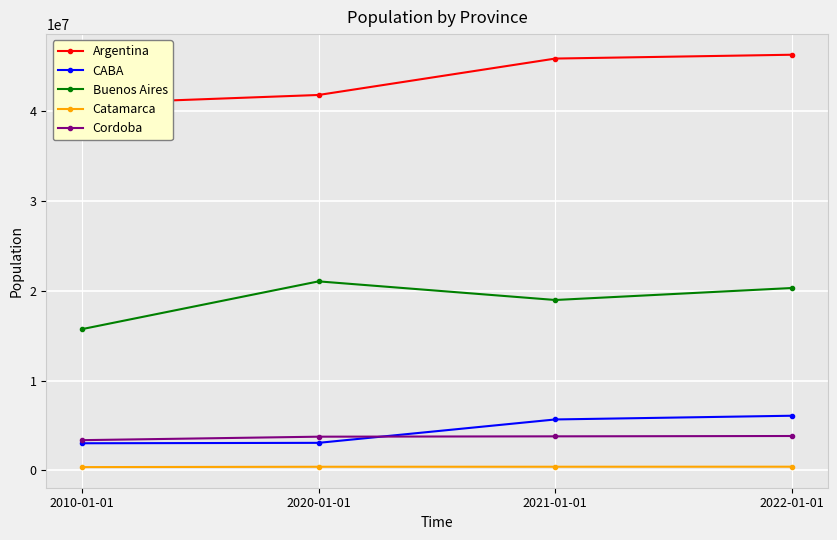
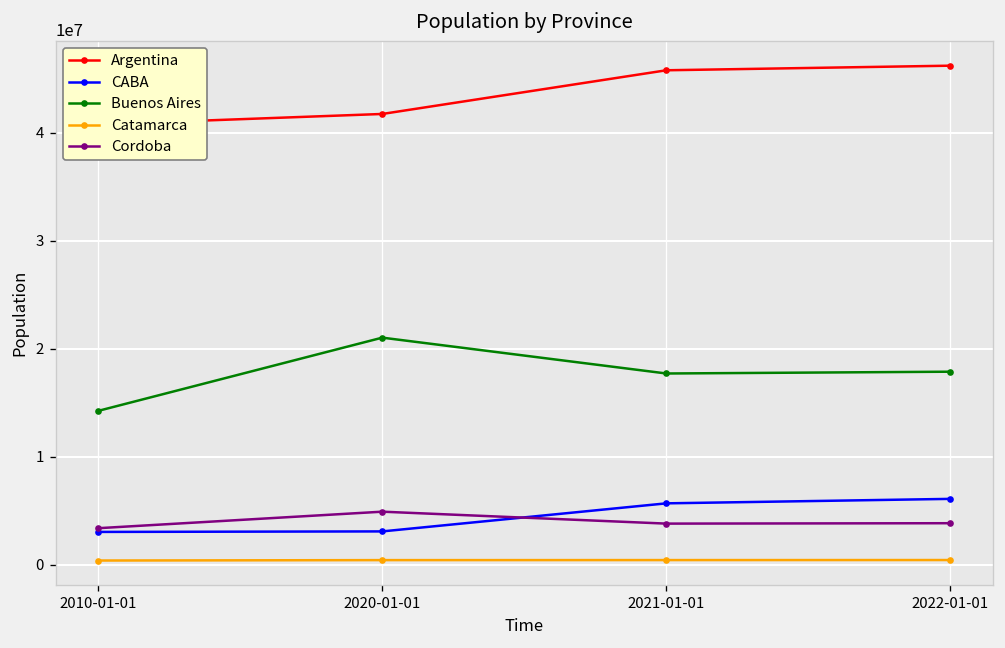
Buenos Aires, 2010-01-01: 16000000 -> 14000000
Cordoba, 2020-01-01: 4000000 -> 5000000
Buenos Aires, 2021-01-01: 19000000 -> 18000000
Buenos Aires, 2022-01-01: 20000000 -> 18000000
